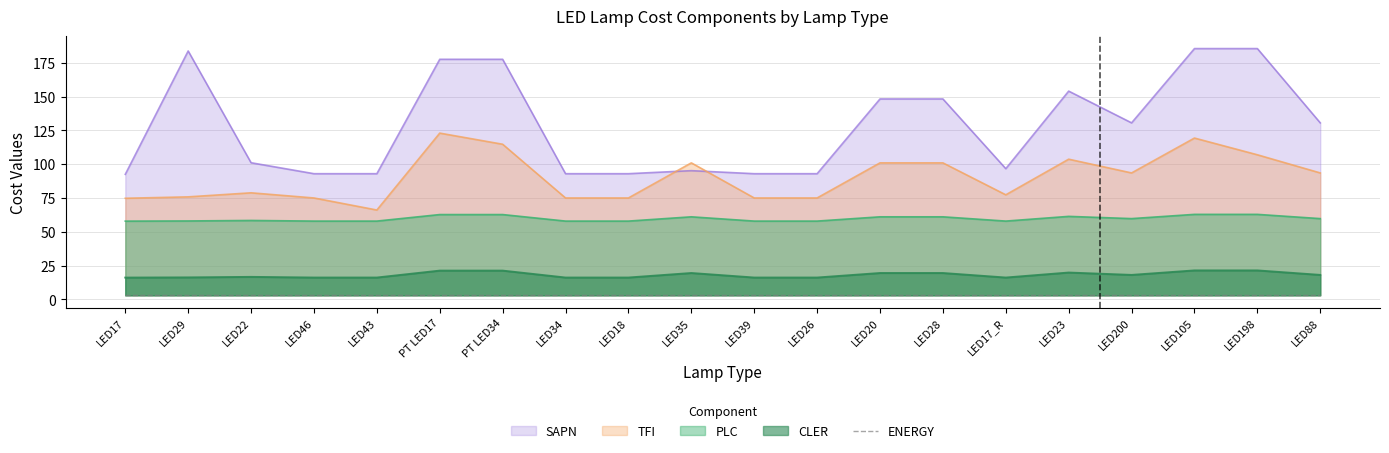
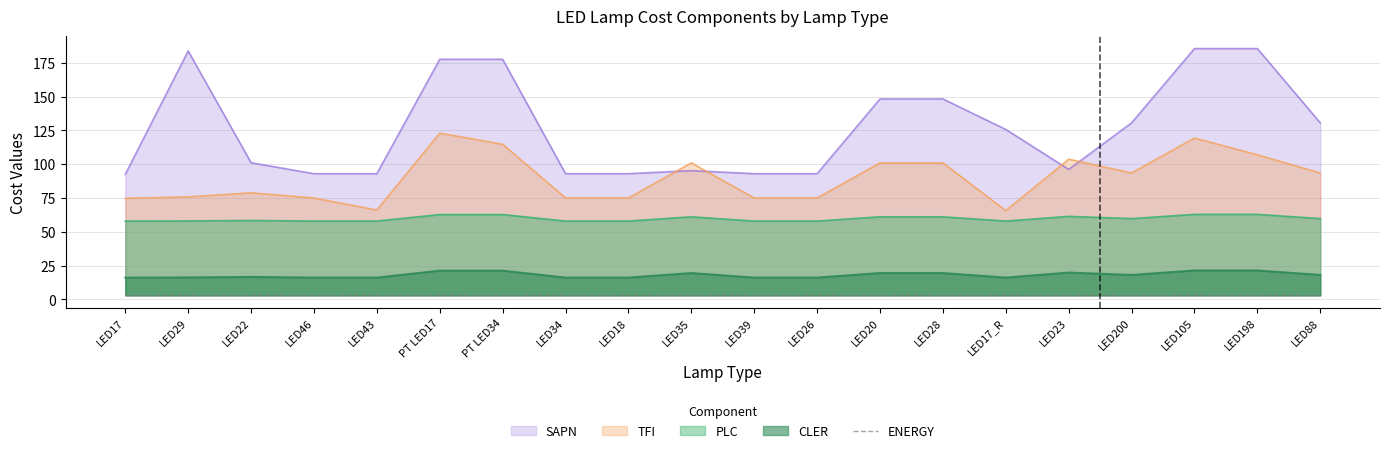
SAPN, LED17_R: 97 -> 126
TFI, LED17_R: 77 -> 66
SAPN, LED23: 154 -> 96
